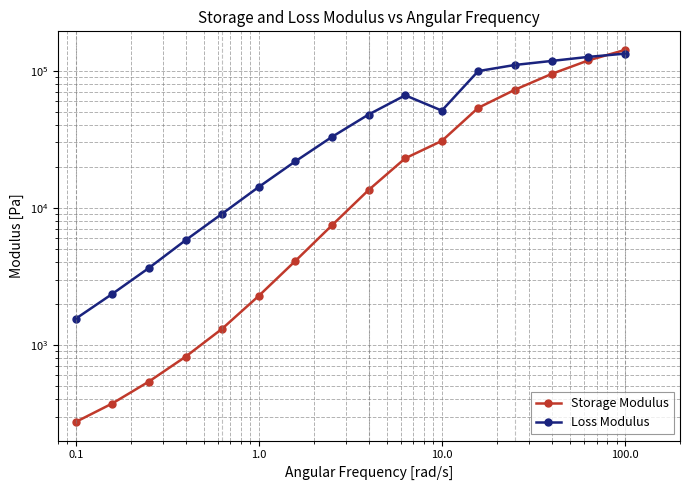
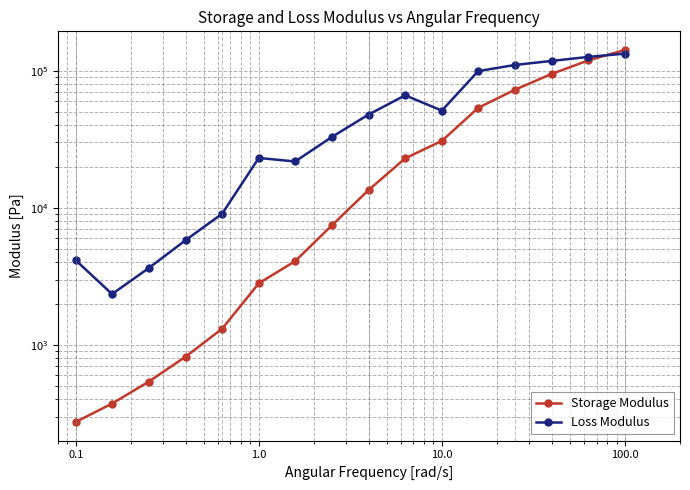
Loss Modulus, 0.1: 1600 -> 4100
Storage Modulus, 1.0: 2300 -> 2800
Loss Modulus, 1.0: 14000 -> 23000
